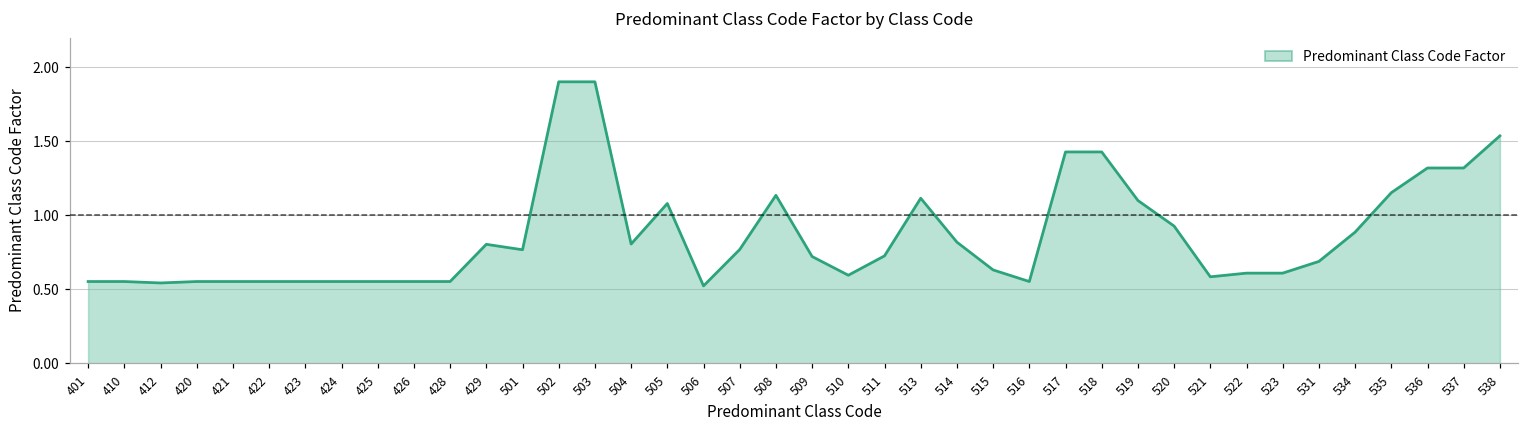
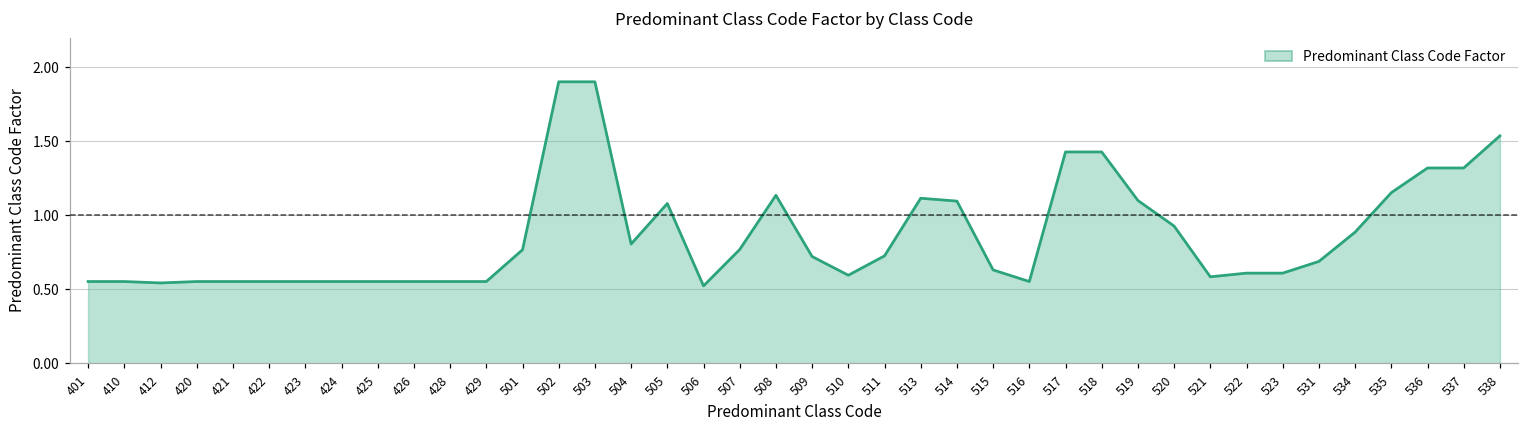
429: 0.80 -> 0.55
514: 0.82 -> 1.10
